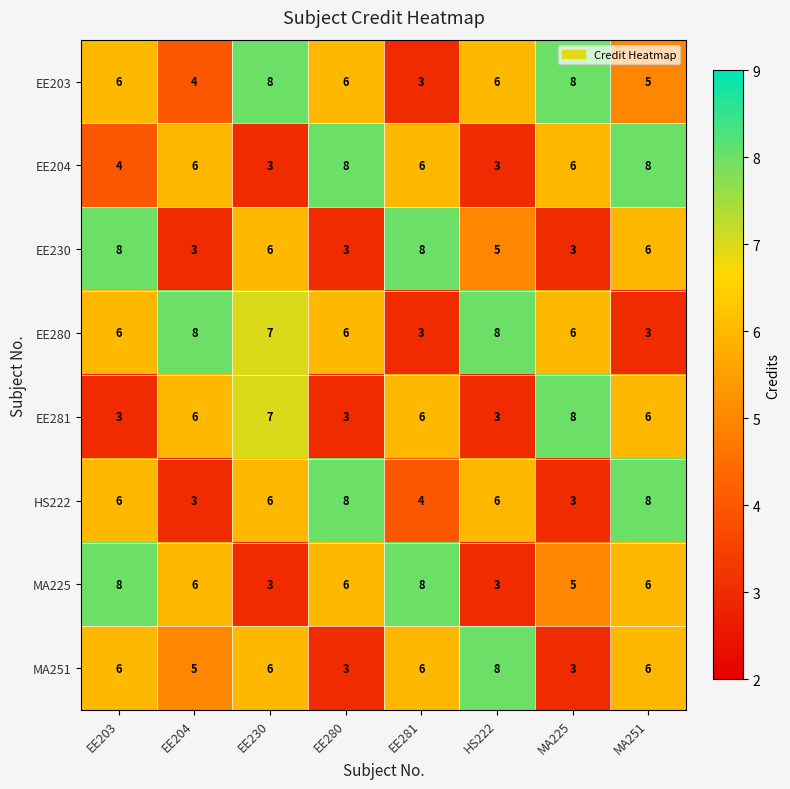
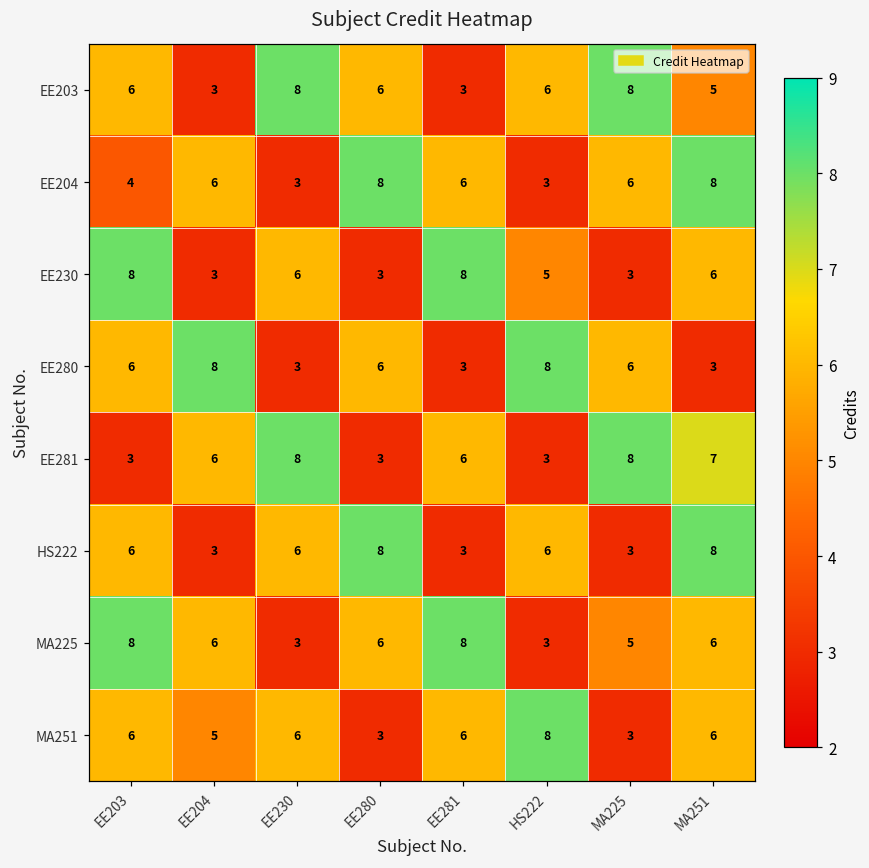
EE203, EE204: 4 -> 3
EE280, EE230: 7 -> 3
EE281, EE230: 7 -> 8
EE281, MA251: 6 -> 7
HS222, EE281: 4 -> 3
